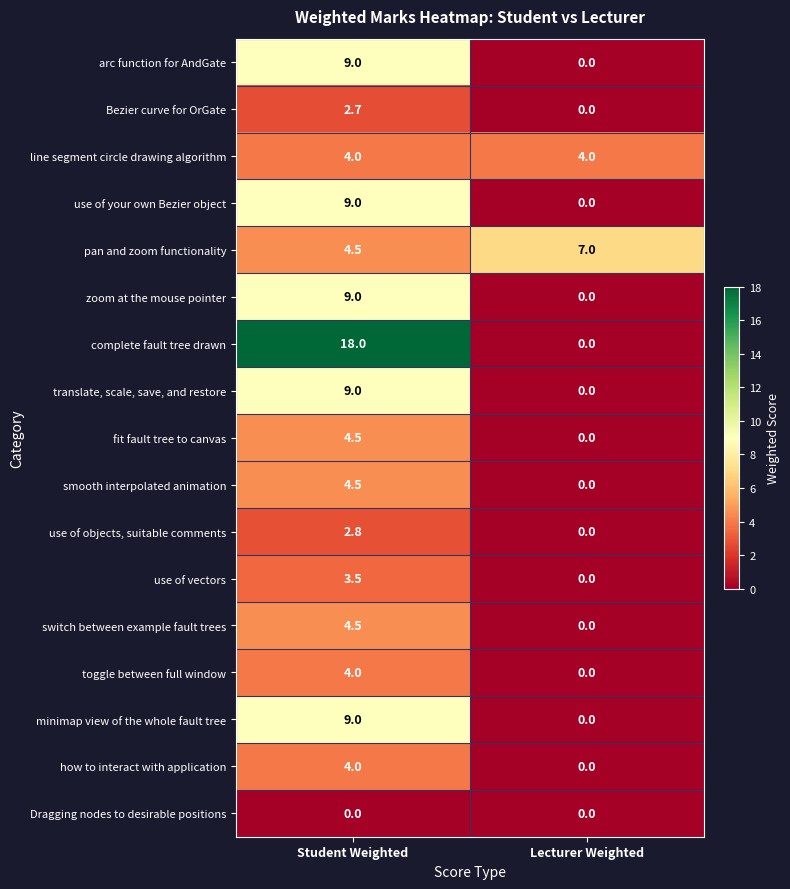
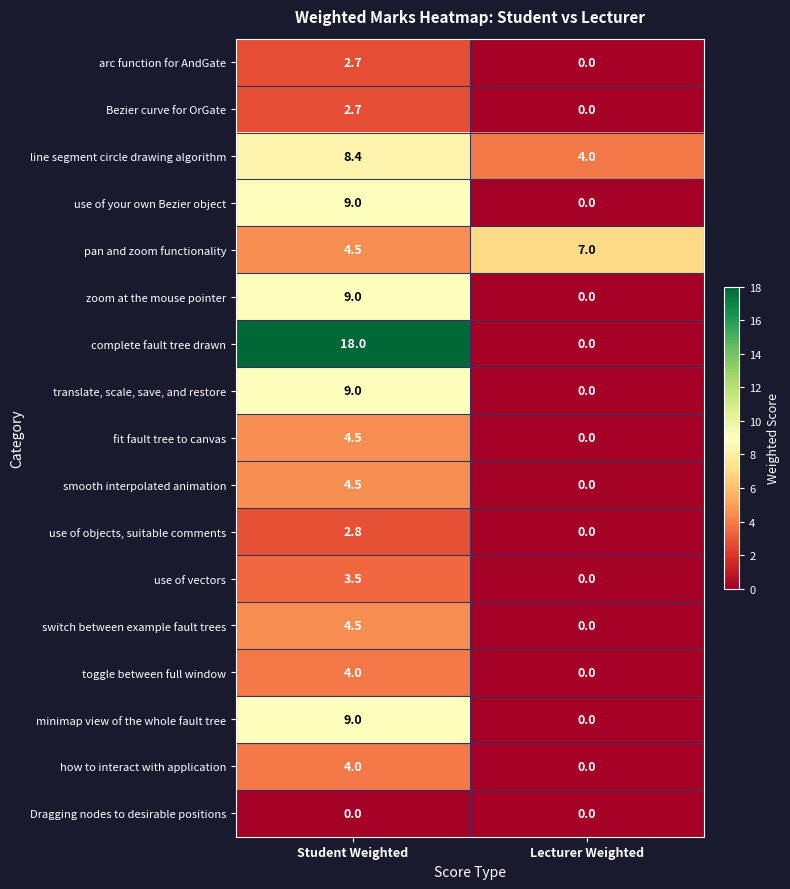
arc function for AndGate, Student Weighted: 9.0 -> 2.7
line segment circle drawing algorithm, Student Weighted: 4.0 -> 8.4
